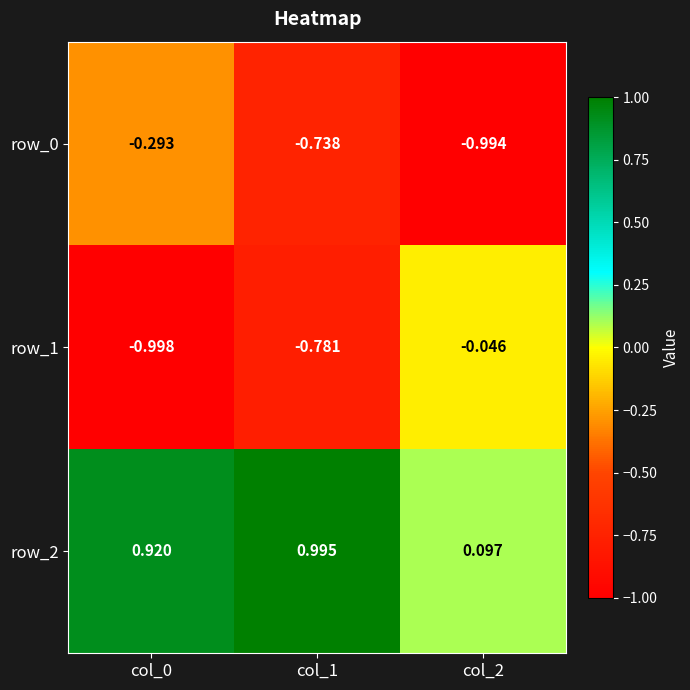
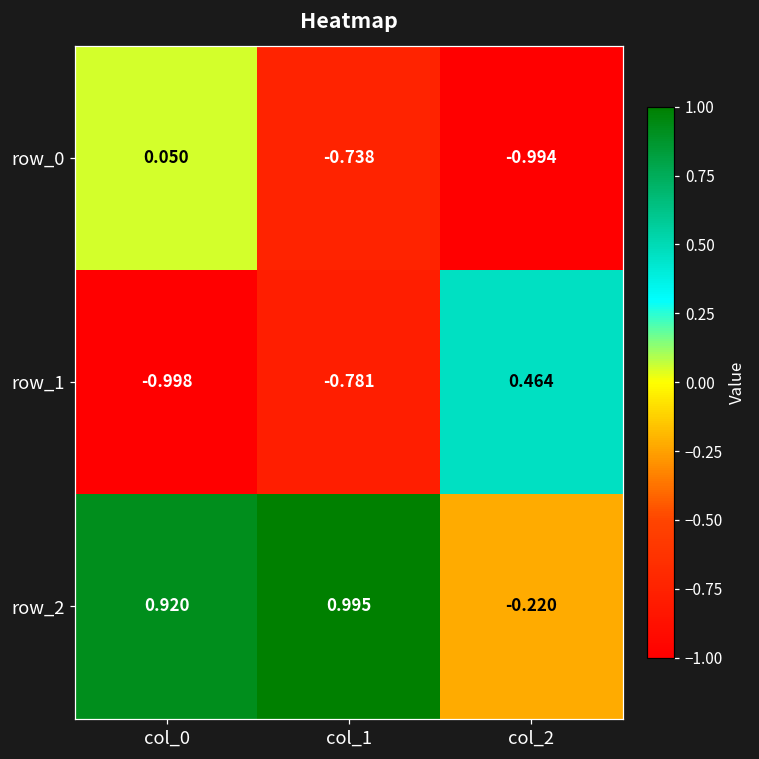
row_0, col_0: -0.293 -> 0.050
row_1, col_2: -0.046 -> 0.464
row_2, col_2: 0.097 -> -0.220
